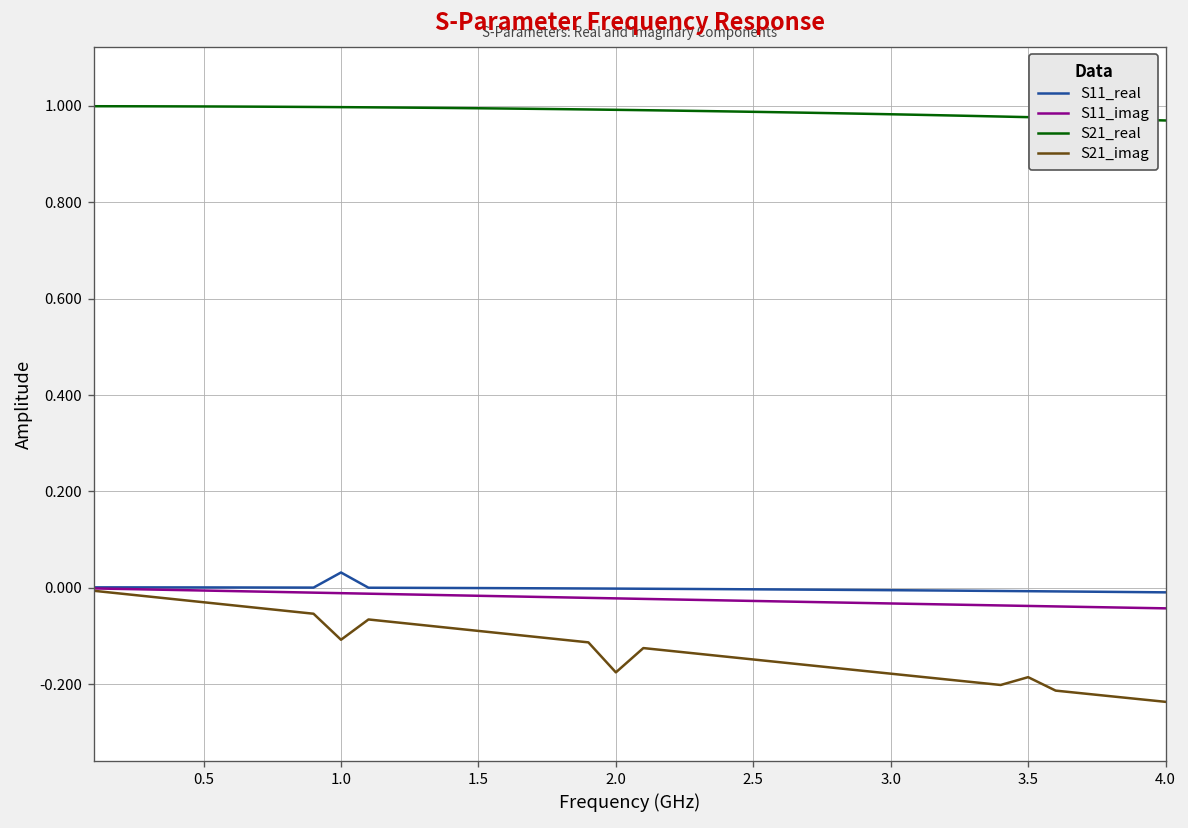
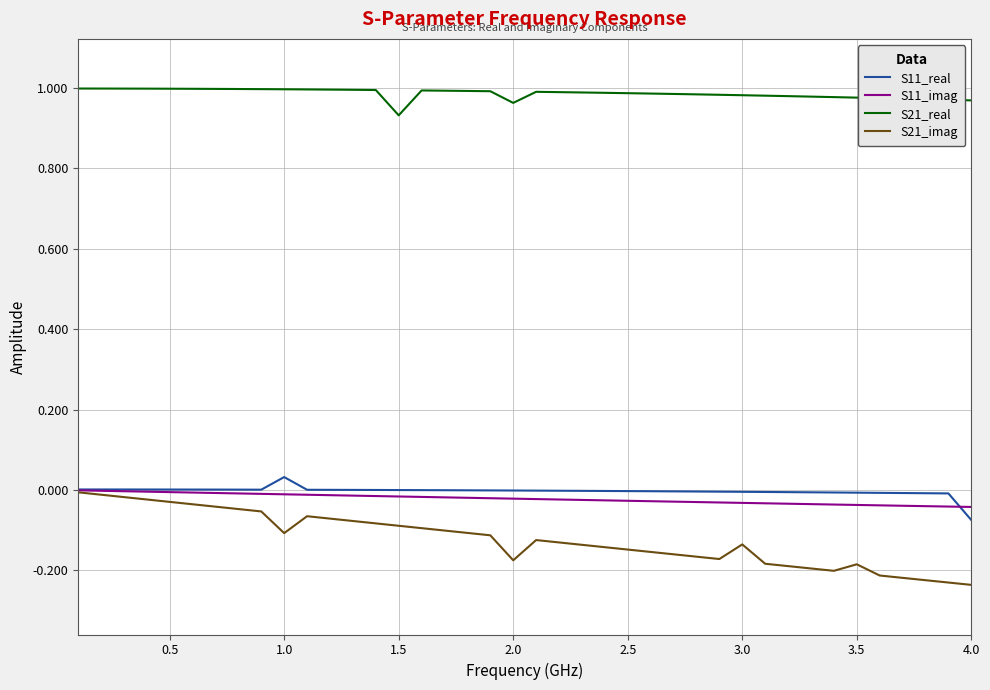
S21_real, 1.5: 0.99 -> 0.93
S21_real, 2.0: 0.99 -> 0.96
S21_imag, 3.0: -0.18 -> -0.14
S11_real, 4.0: -0.01 -> -0.08
